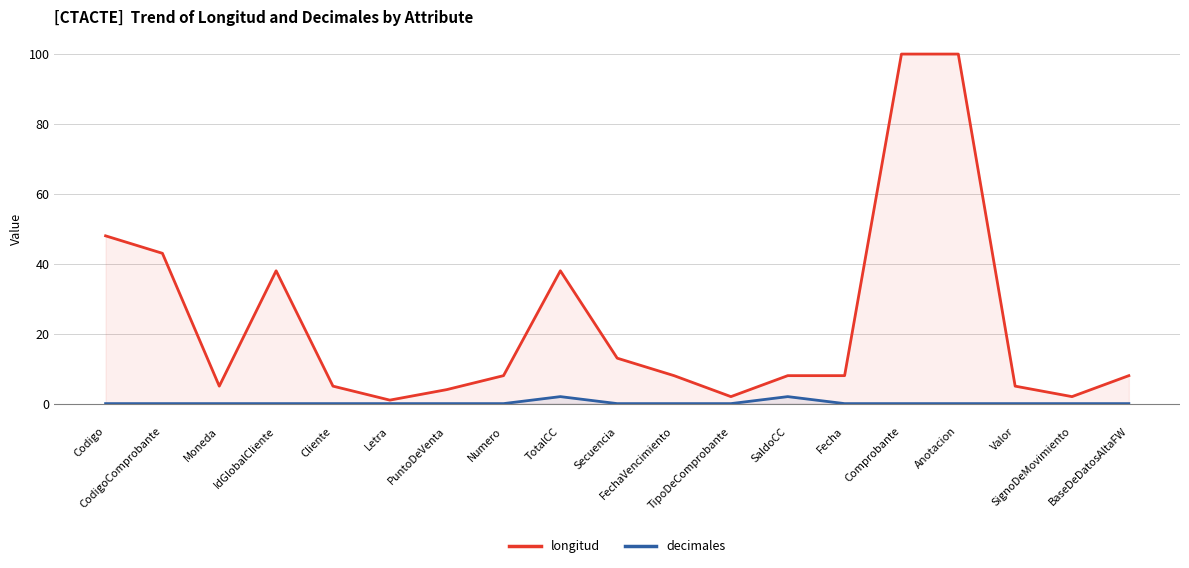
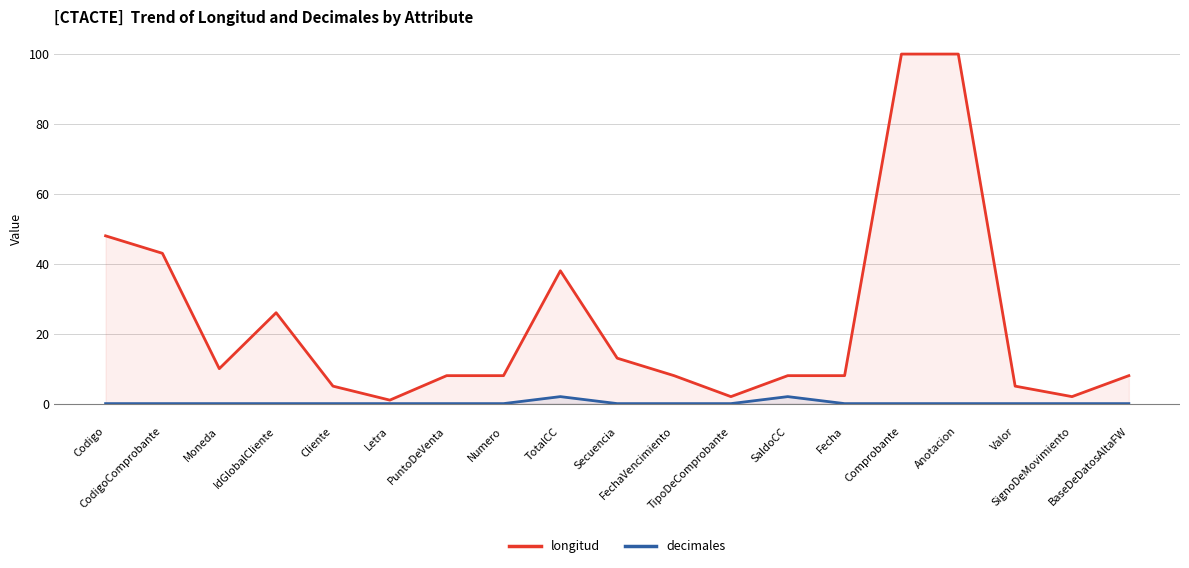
longitud, Moneda: 5 -> 10
longitud, IdGlobalCliente: 38 -> 26
longitud, PuntoDeVenta: 4 -> 8
